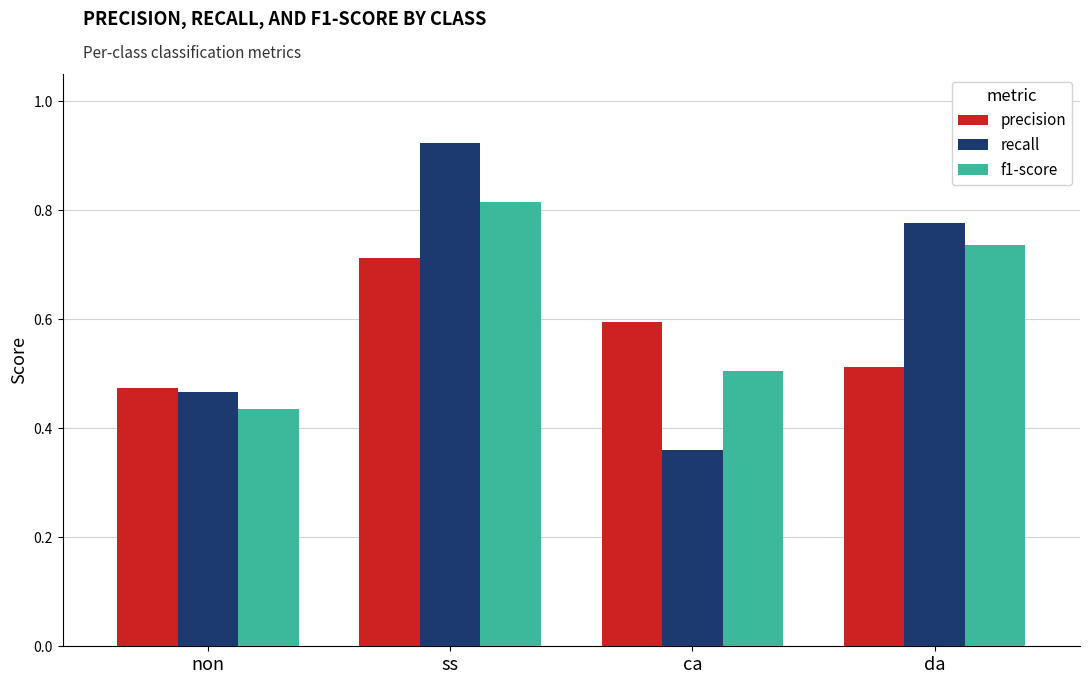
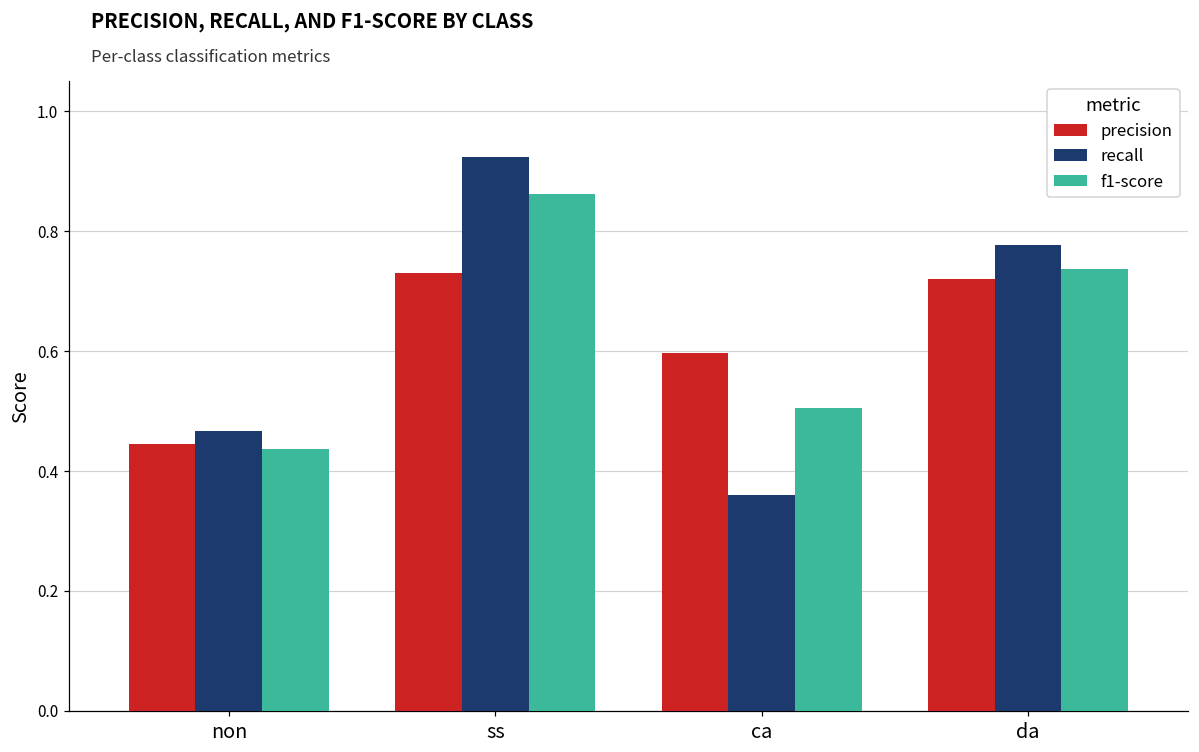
precision, non: 0.47 -> 0.44
precision, ss: 0.71 -> 0.73
f1-score, ss: 0.81 -> 0.86
precision, da: 0.51 -> 0.72
